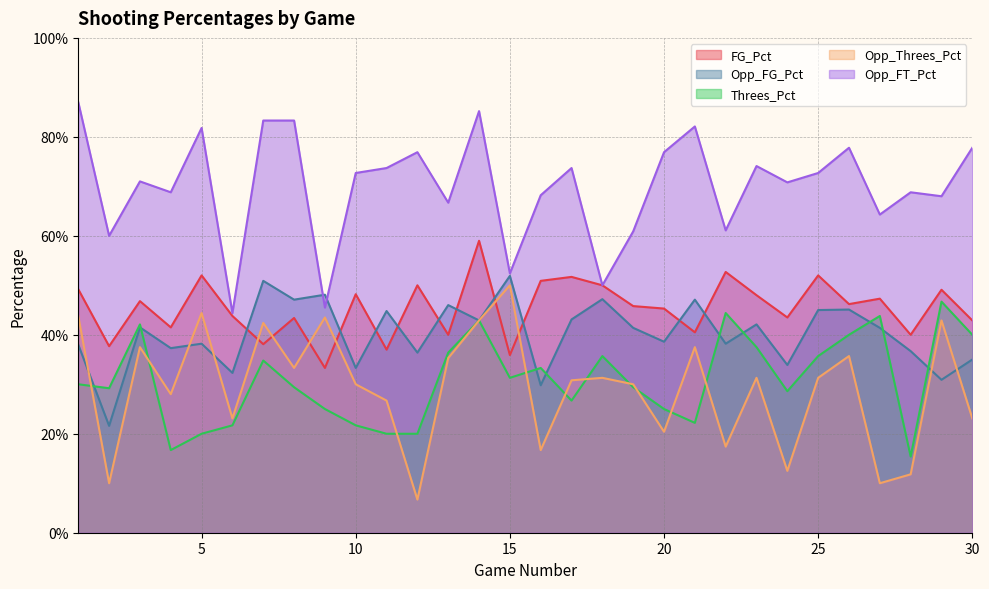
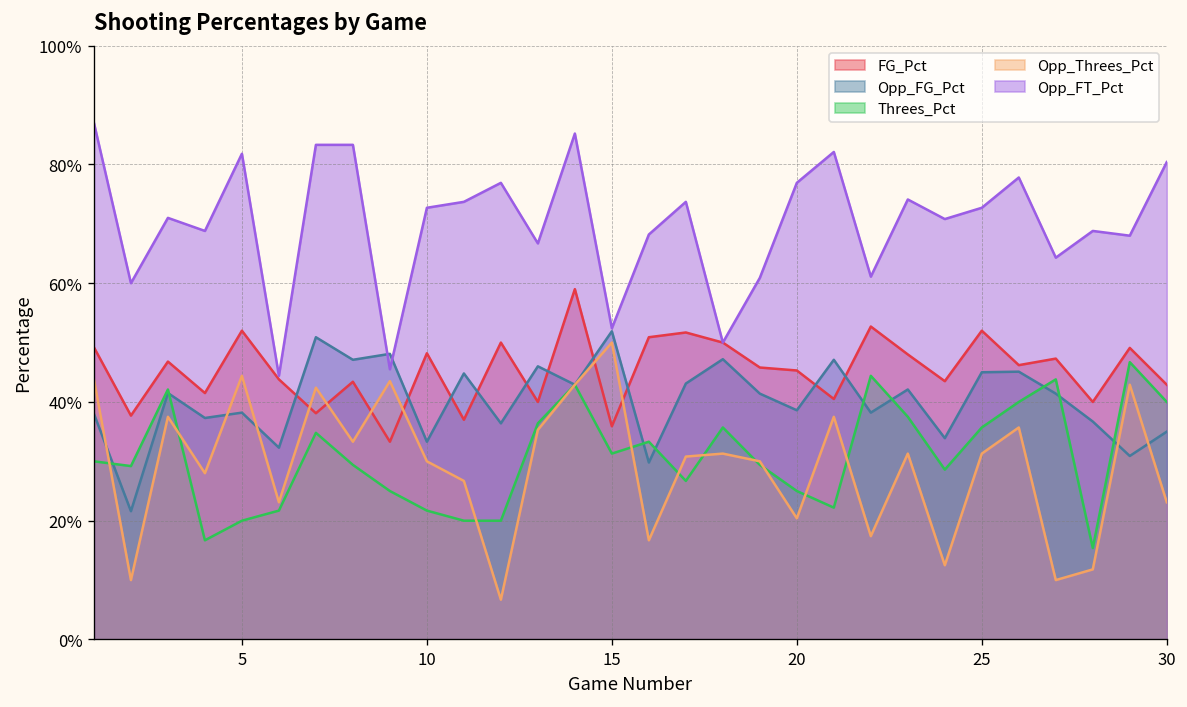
Opp_FT_Pct, 30: 78% -> 80%
